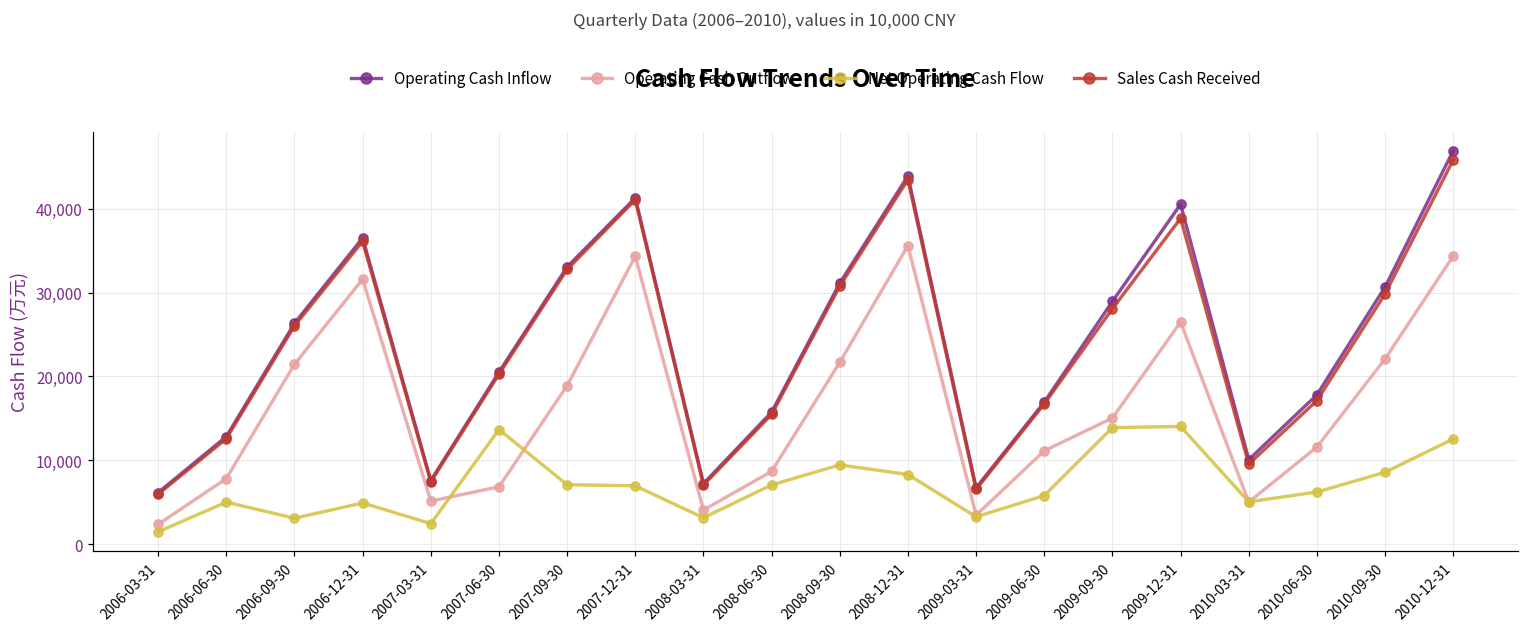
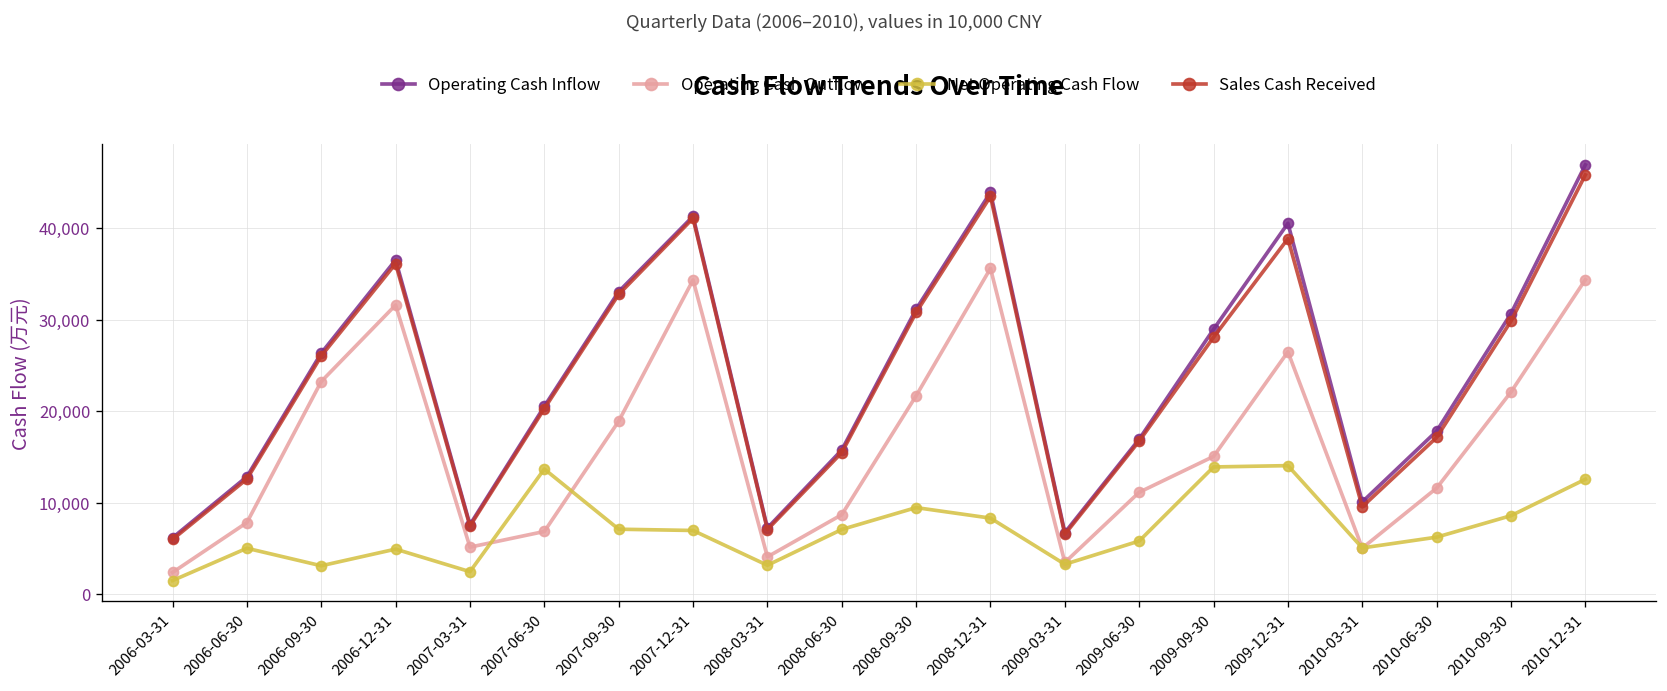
Operating Cash Outflow, 2006-09-30: 21,000 -> 23,000
